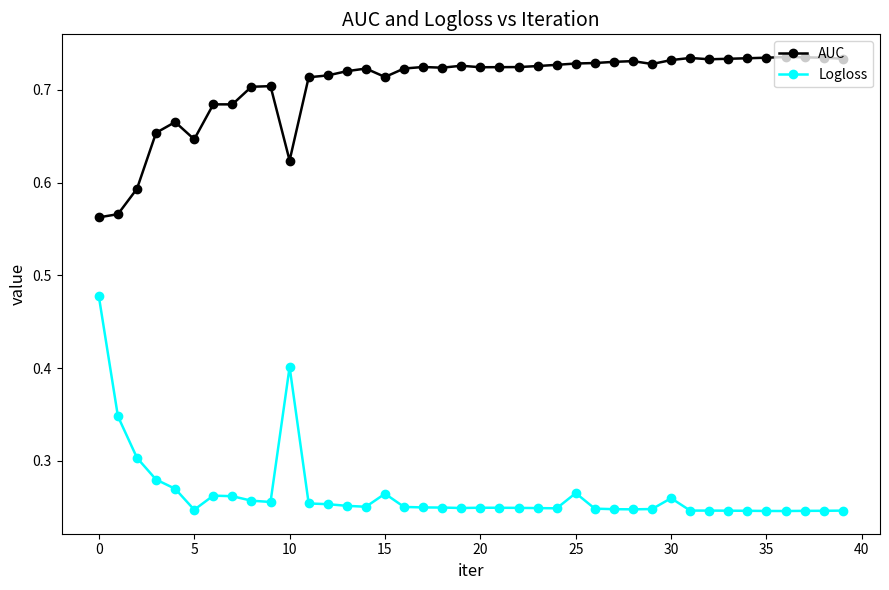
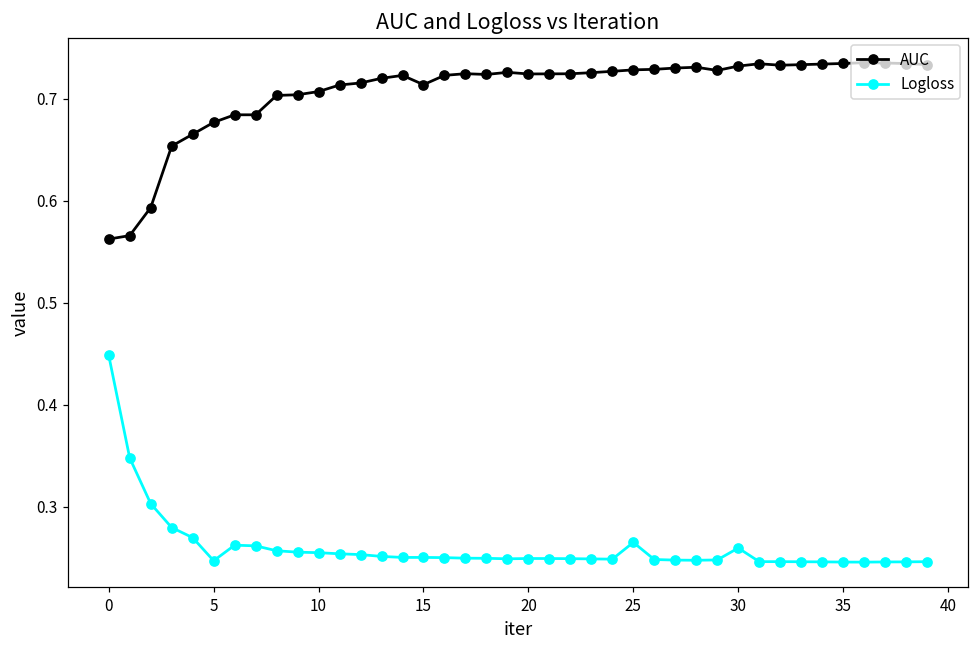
Logloss, 0: 0.48 -> 0.45
AUC, 5: 0.65 -> 0.68
AUC, 10: 0.62 -> 0.71
Logloss, 10: 0.40 -> 0.26
Logloss, 15: 0.26 -> 0.25
